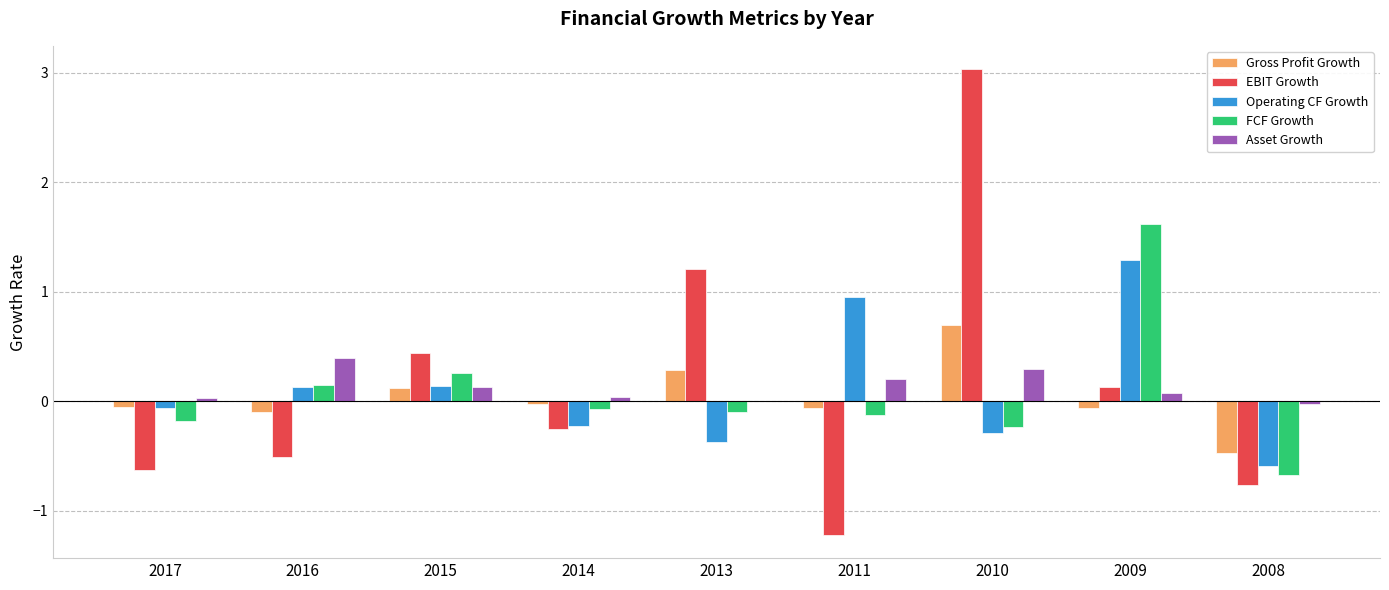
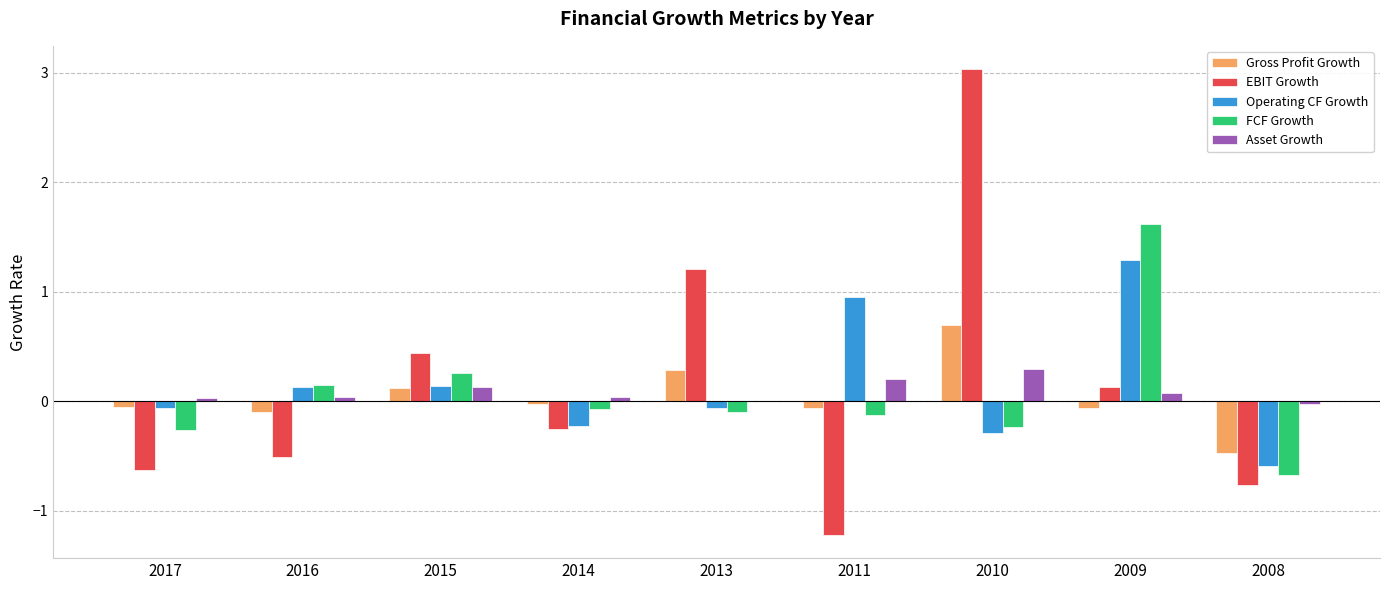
FCF Growth, 2017: -0.18 -> -0.26
Asset Growth, 2016: 0.39 -> 0.04
Operating CF Growth, 2013: -0.37 -> -0.06
